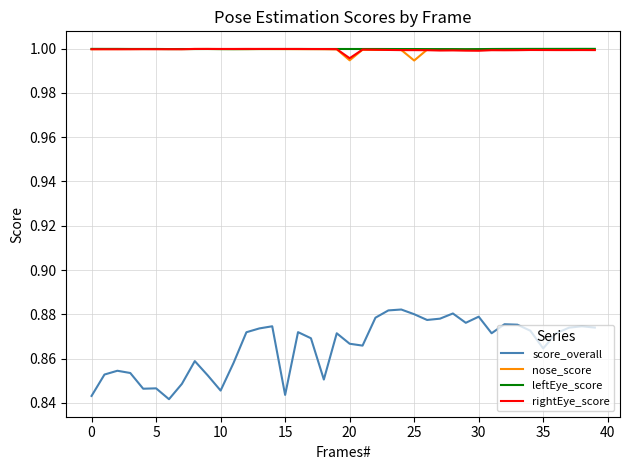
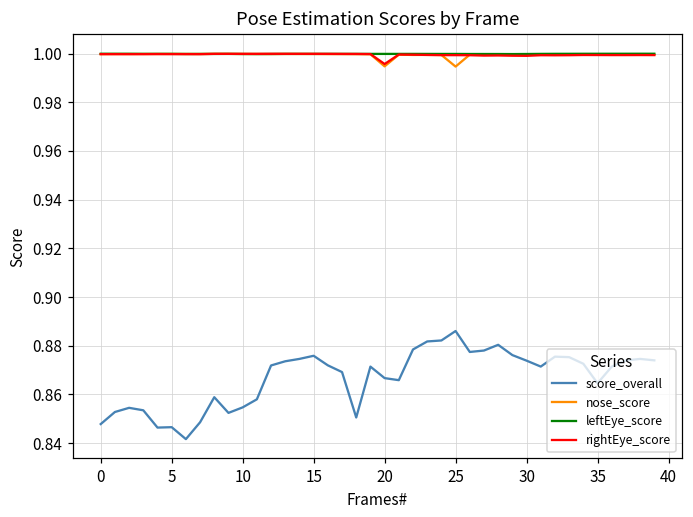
score_overall, 0: 0.843 -> 0.848
score_overall, 10: 0.846 -> 0.855
score_overall, 15: 0.844 -> 0.876
score_overall, 25: 0.880 -> 0.886
score_overall, 30: 0.879 -> 0.874
